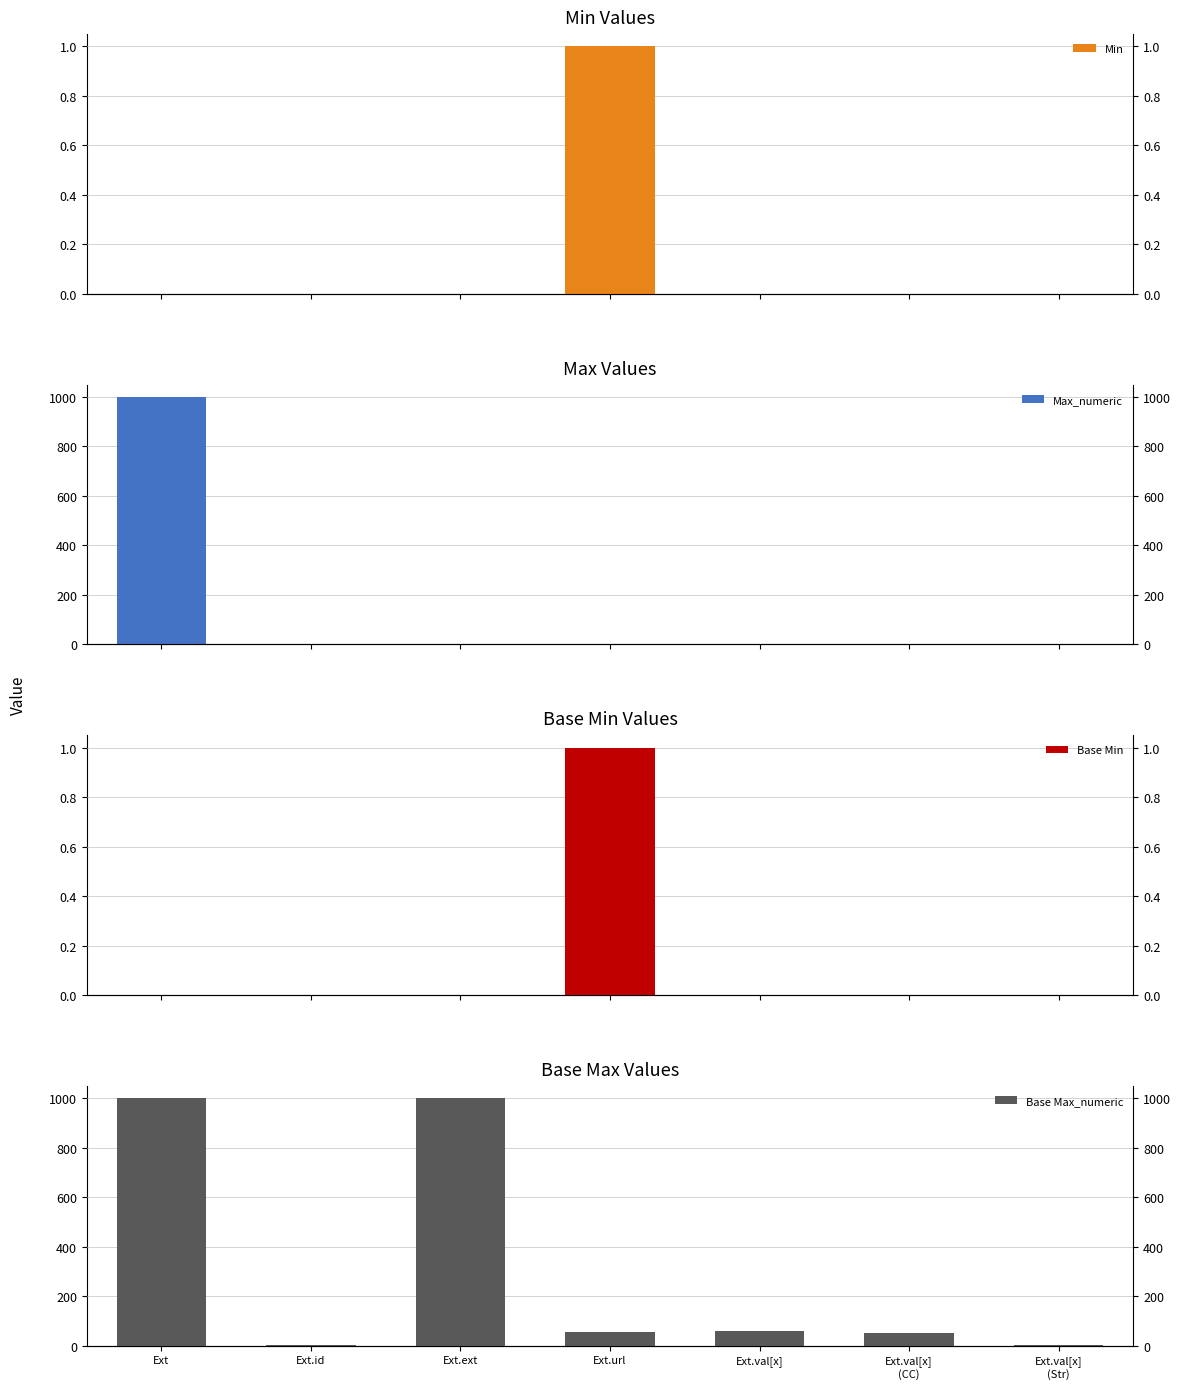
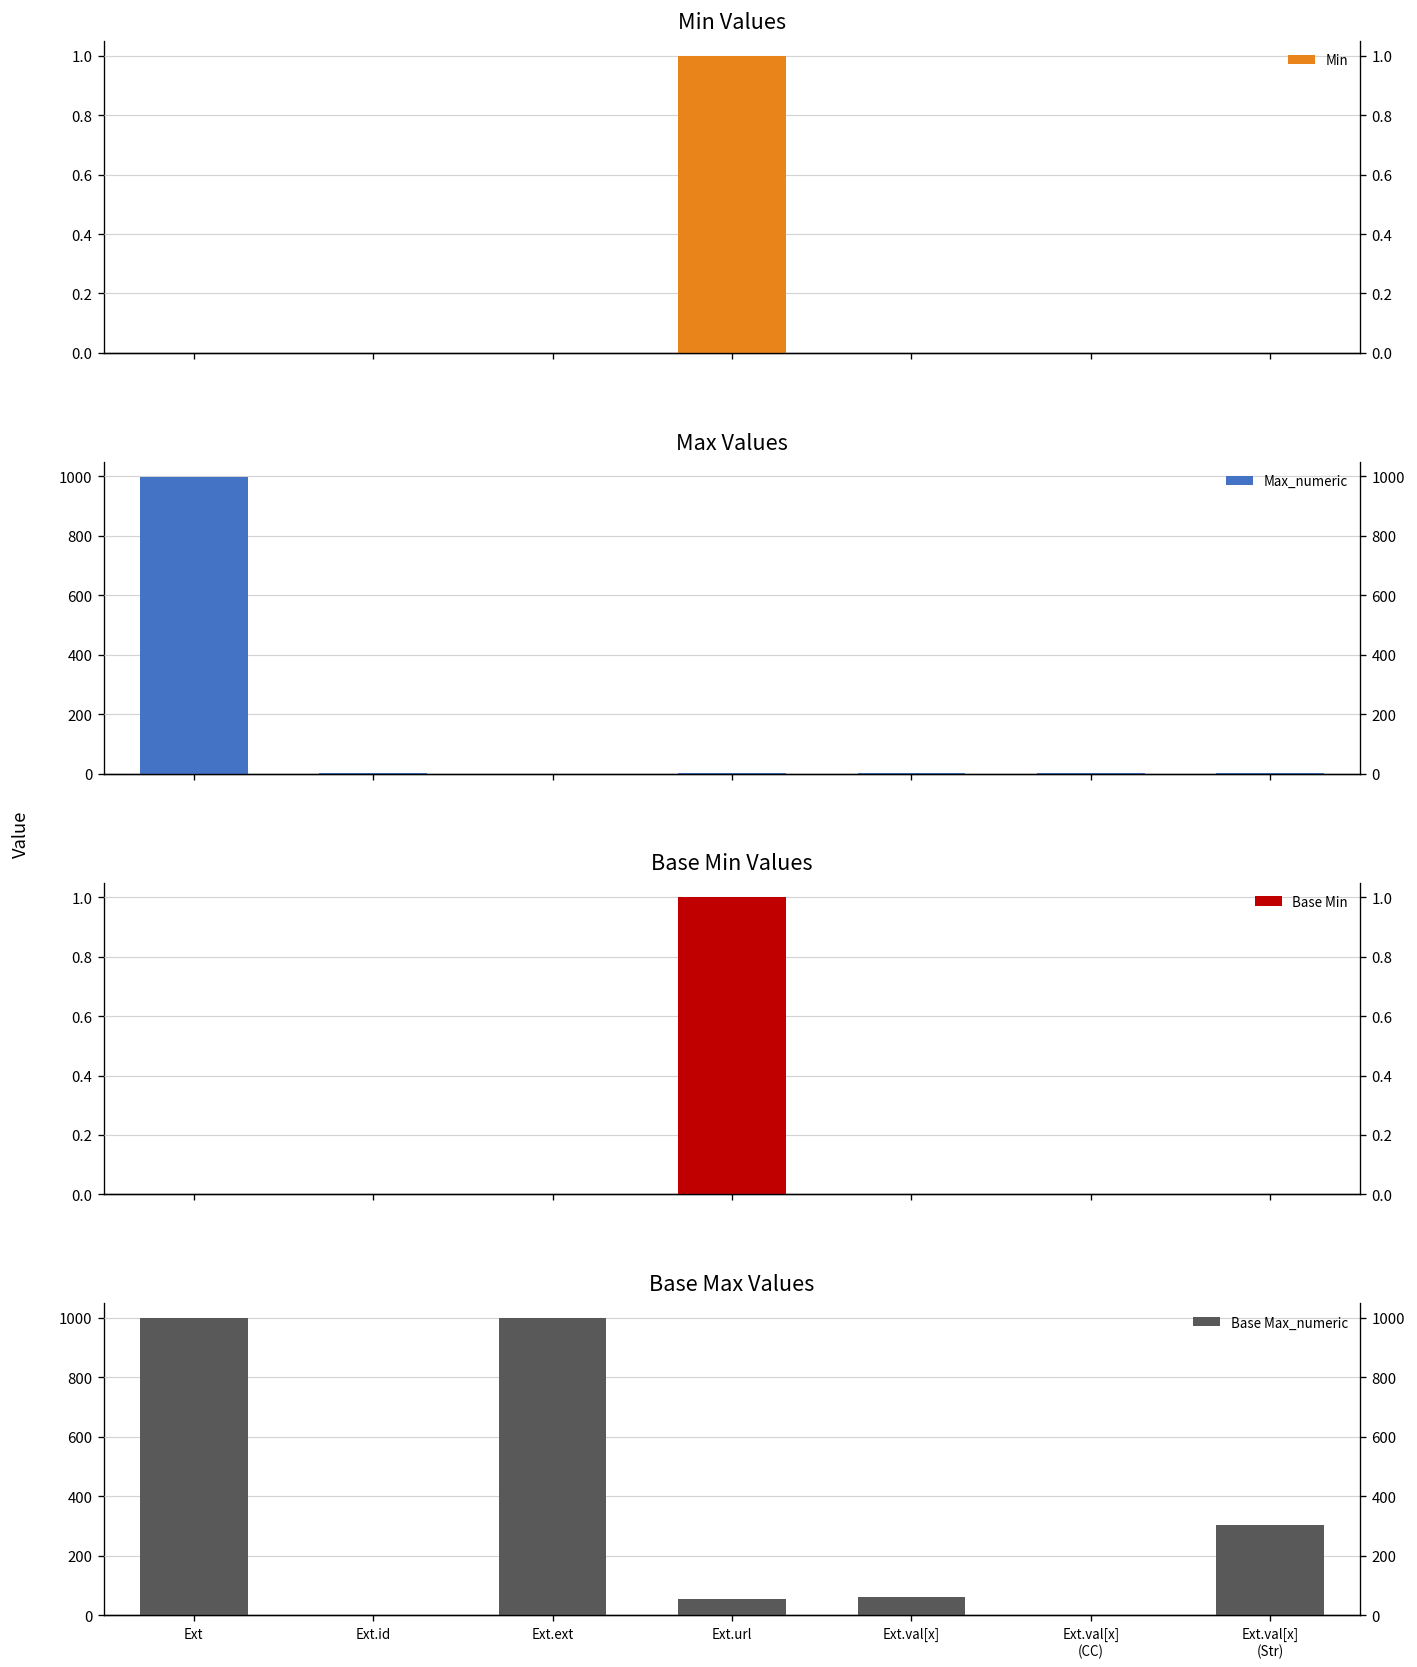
Base Max Values, Ext.val[x] (CC): 50 -> 0
Base Max Values, Ext.val[x] (Str): 0 -> 300
